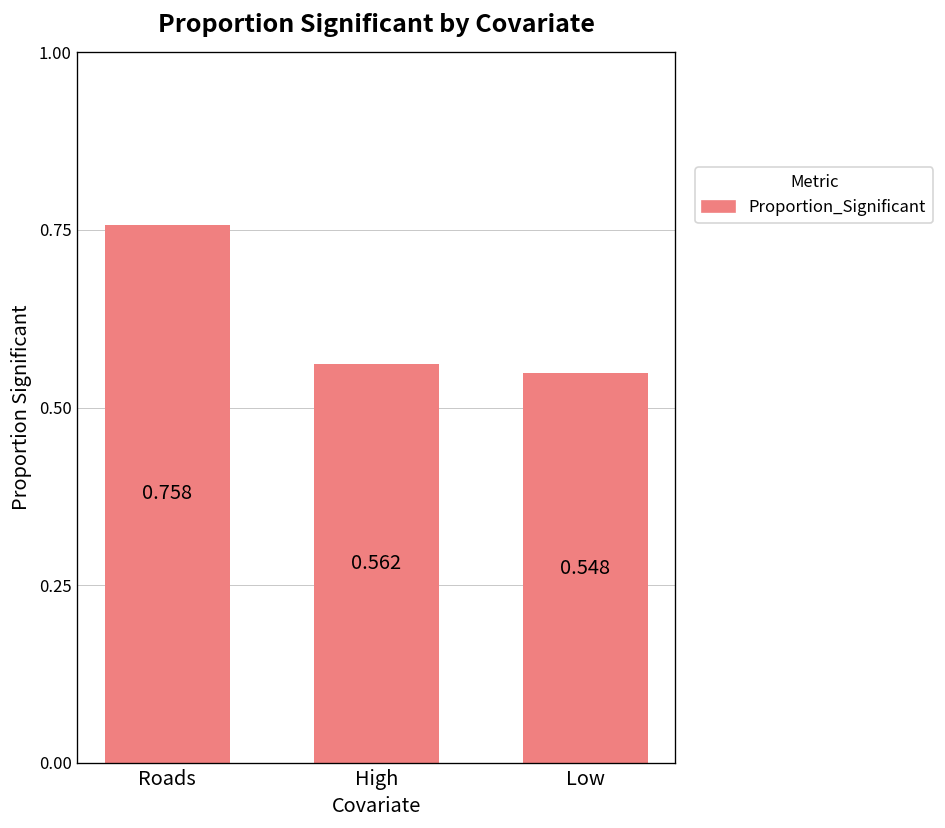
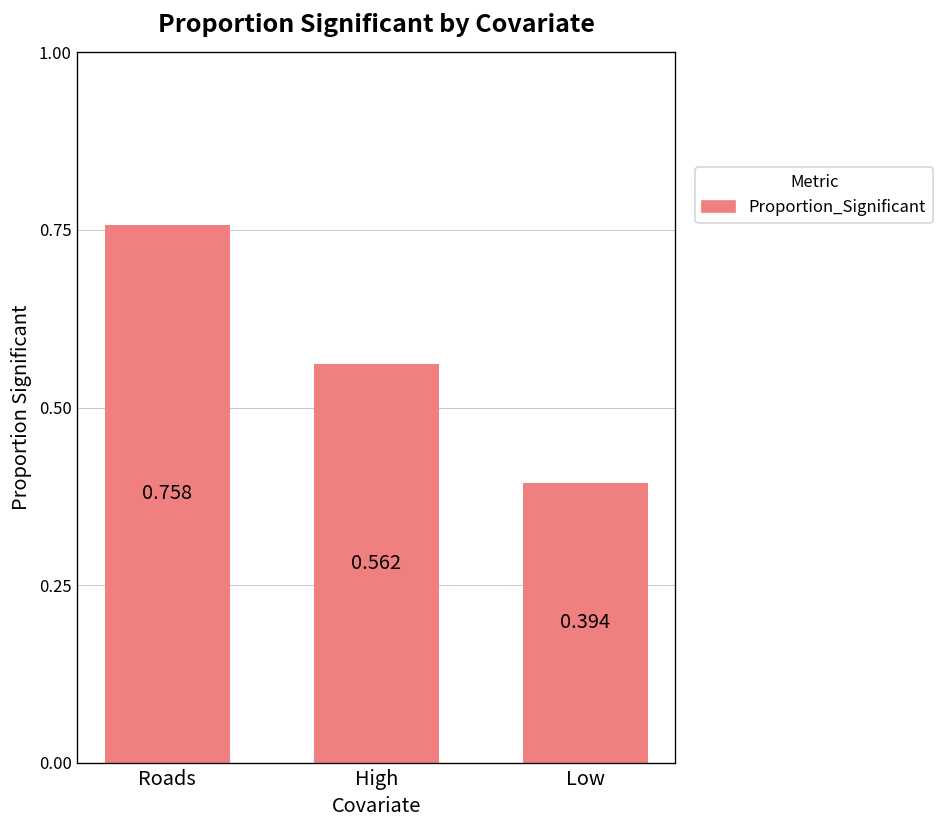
Low: 0.548 -> 0.394
